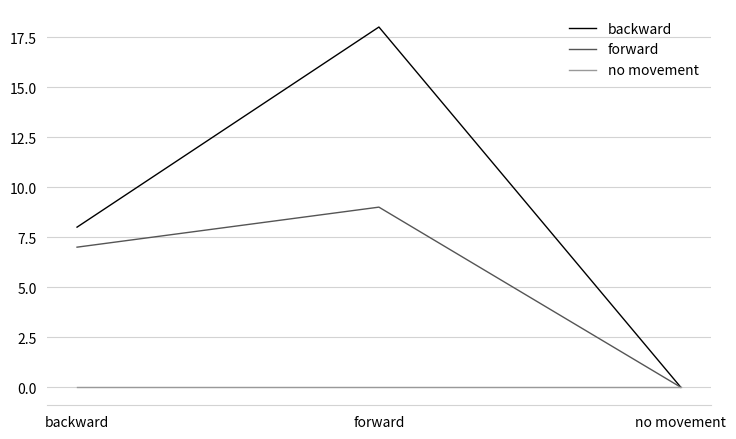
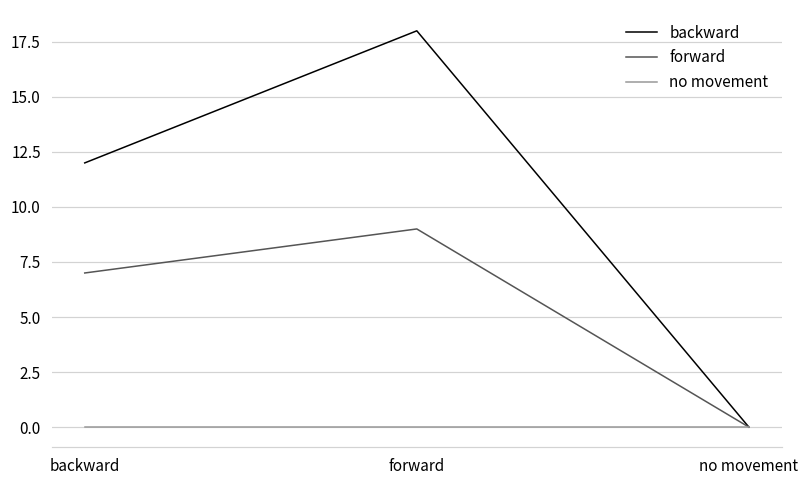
backward, backward: 8 -> 12
